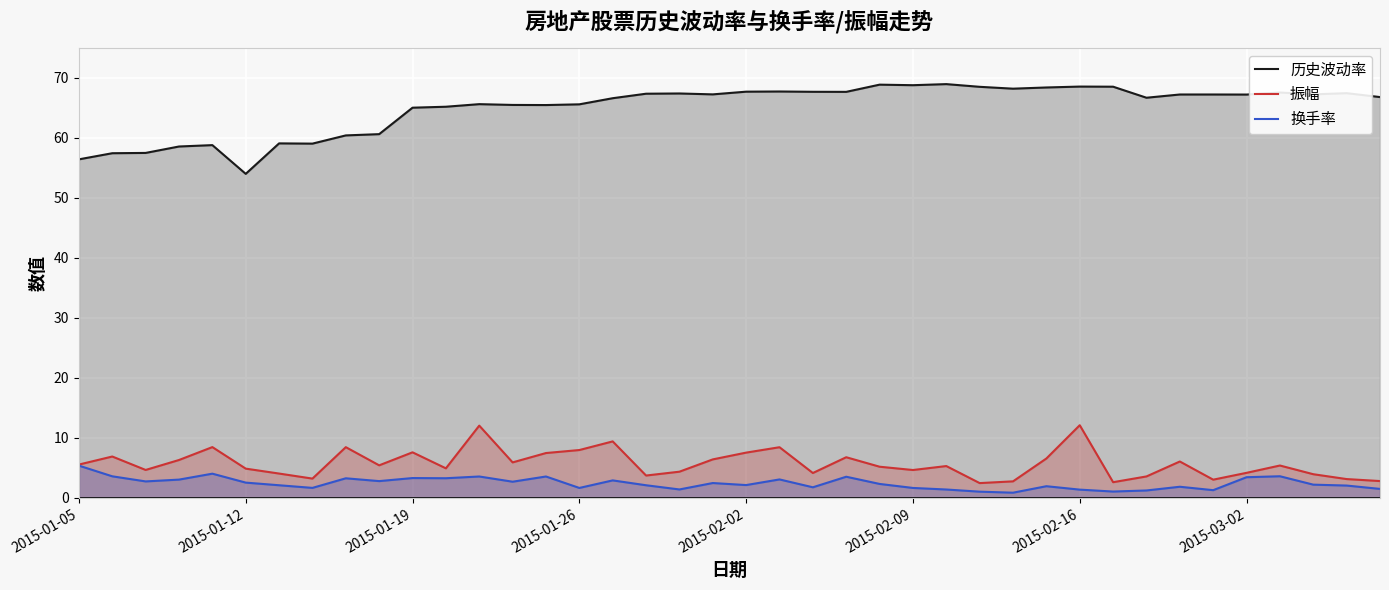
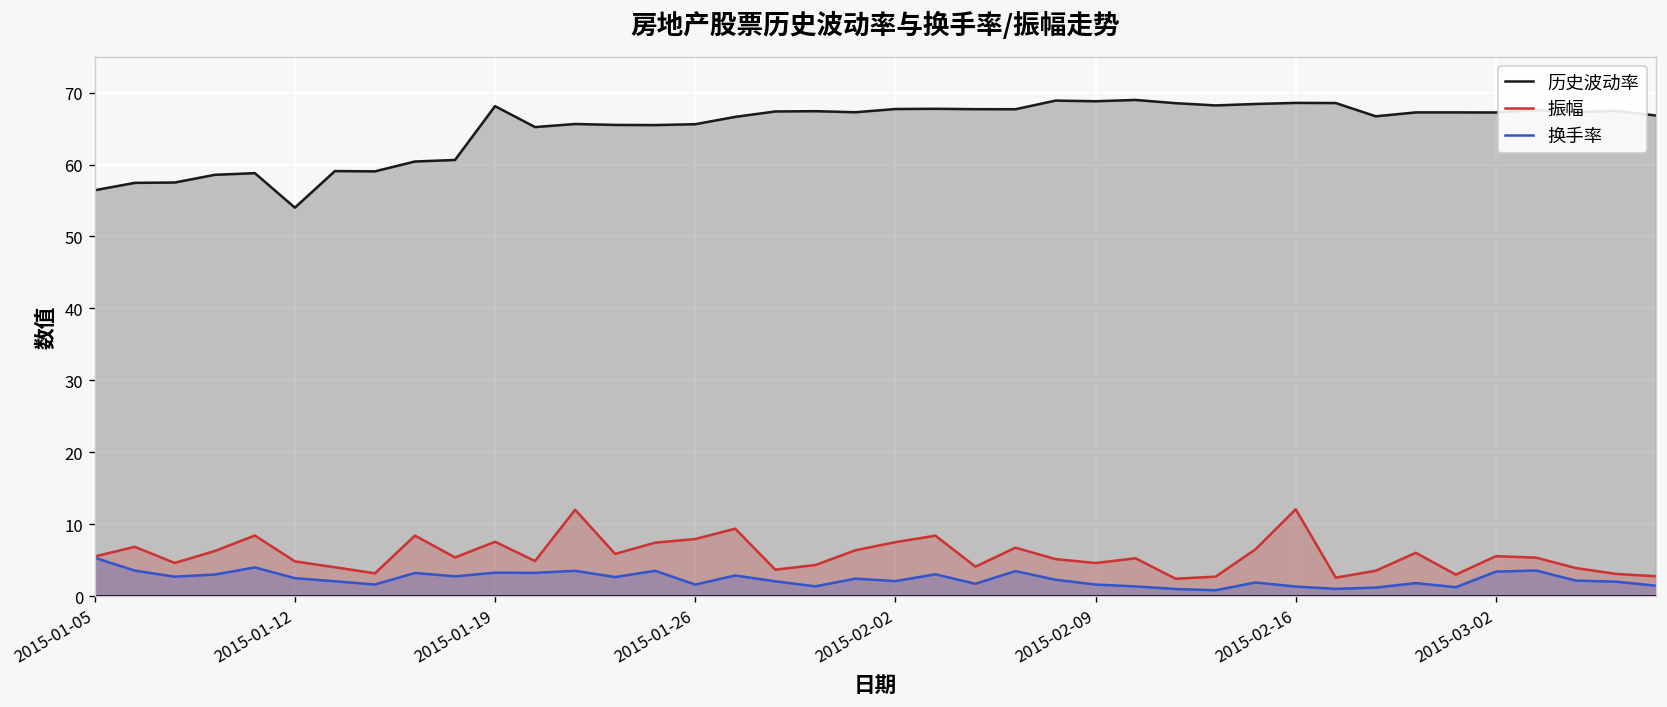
历史波动率, 2015-01-19: 65 -> 68
振幅, 2015-03-02: 4 -> 6
